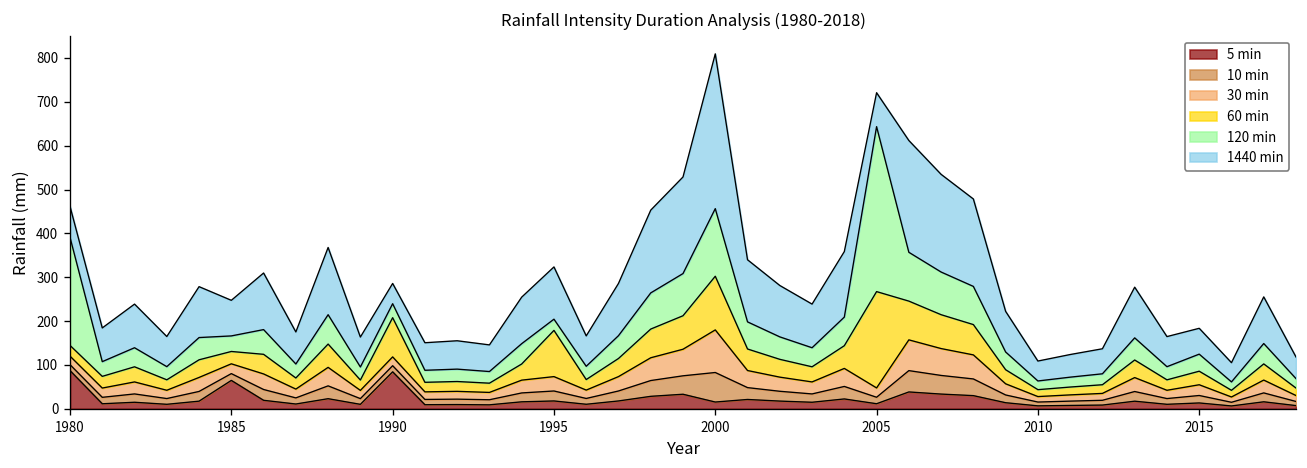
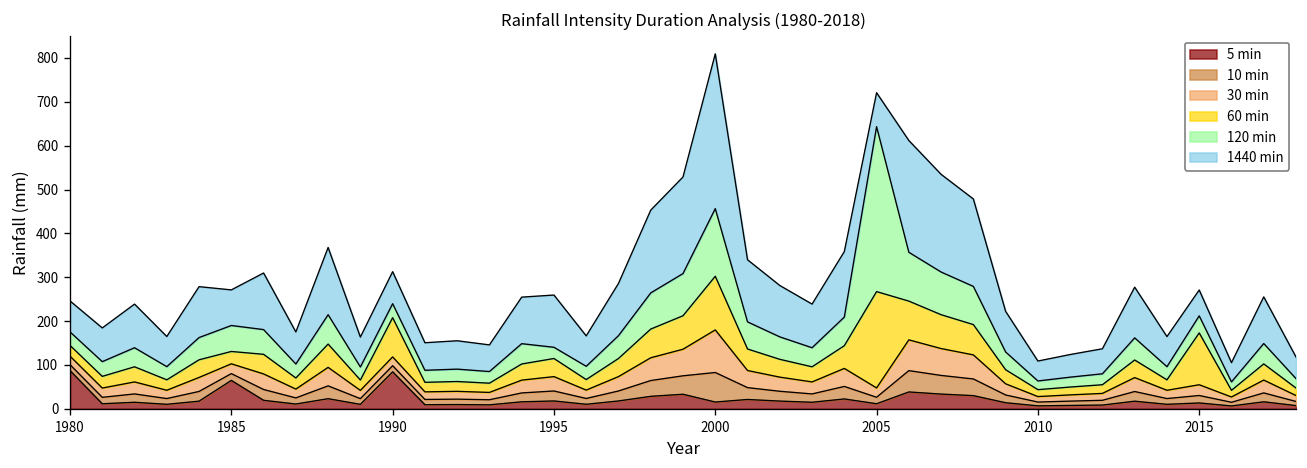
120 min, 1980: 250 -> 30
120 min, 1985: 40 -> 60
1440 min, 1990: 50 -> 70
60 min, 1995: 110 -> 40
60 min, 2015: 30 -> 120
